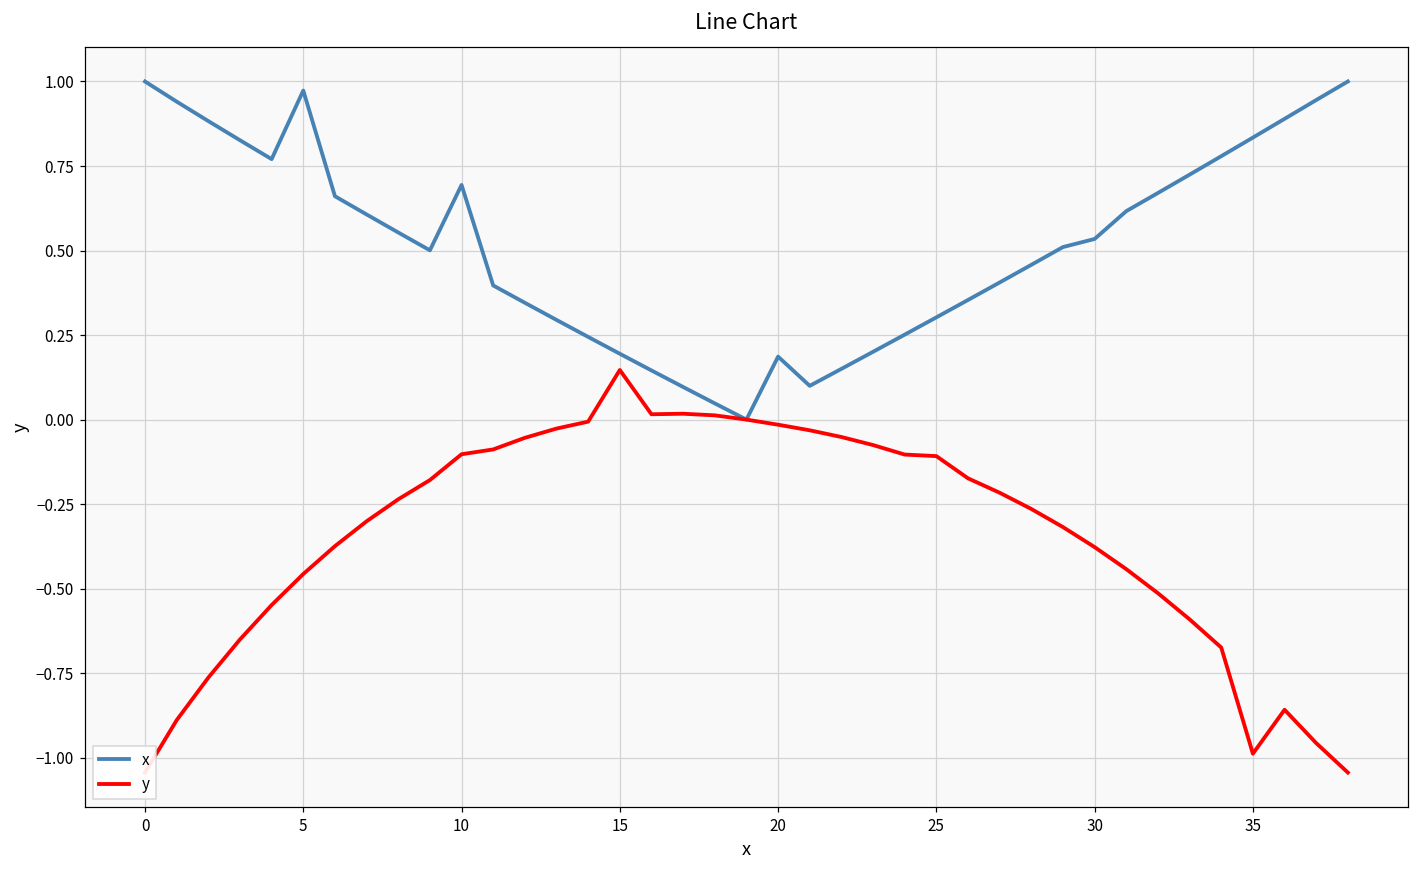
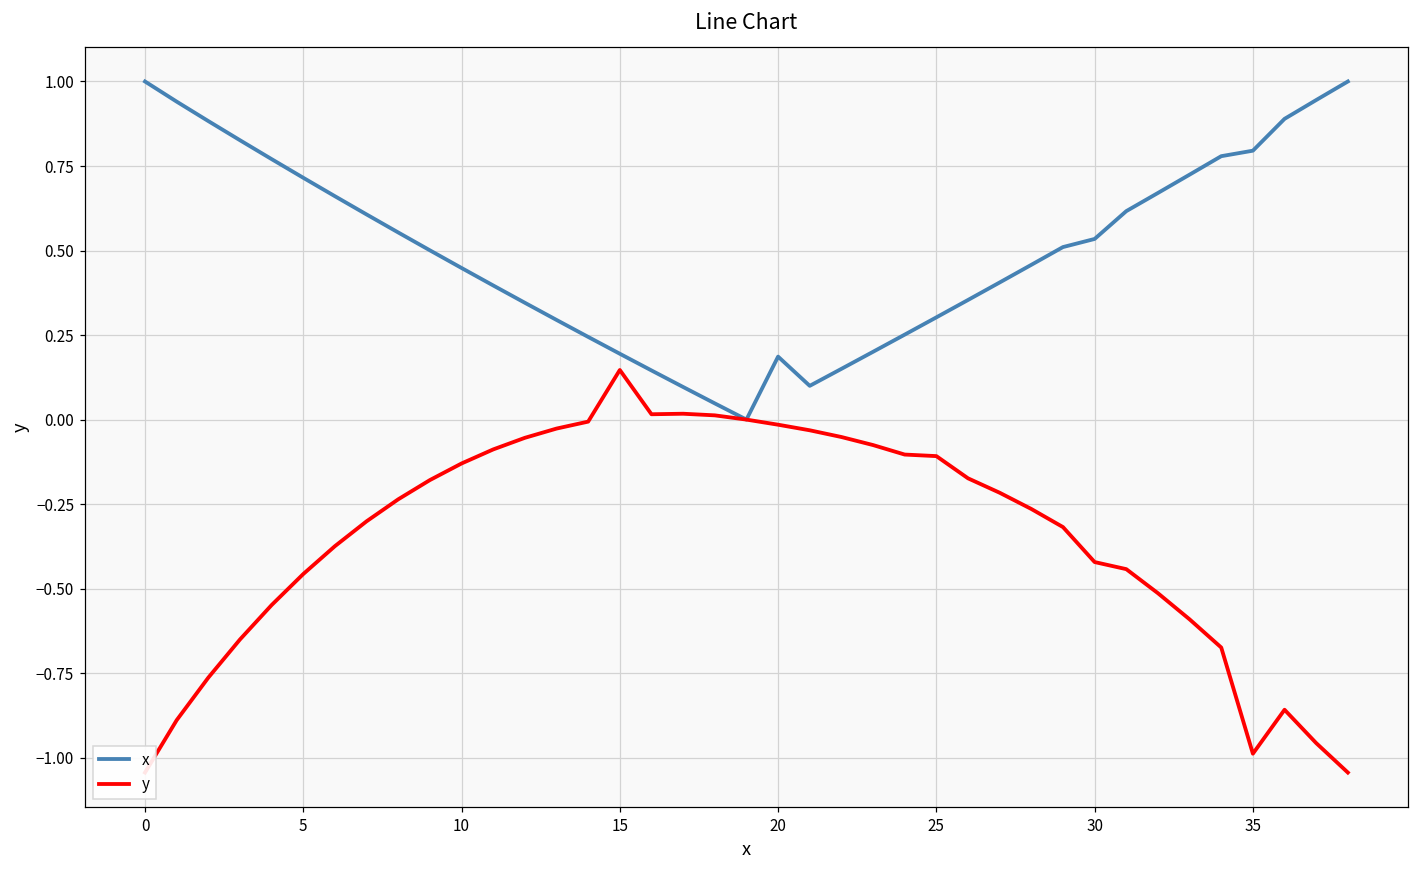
x, 5: 0.97 -> 0.72
x, 10: 0.69 -> 0.45
y, 10: -0.10 -> -0.13
y, 30: -0.38 -> -0.42
x, 35: 0.83 -> 0.80
